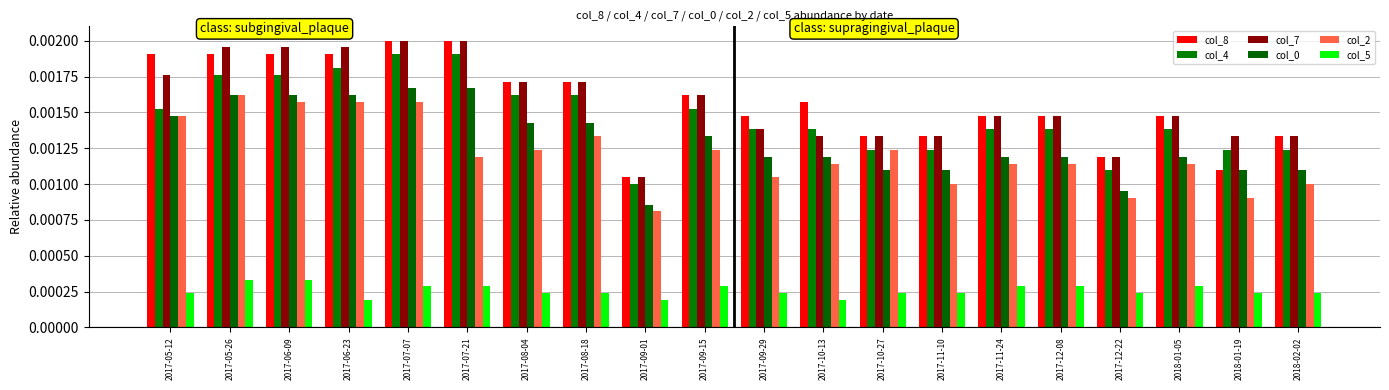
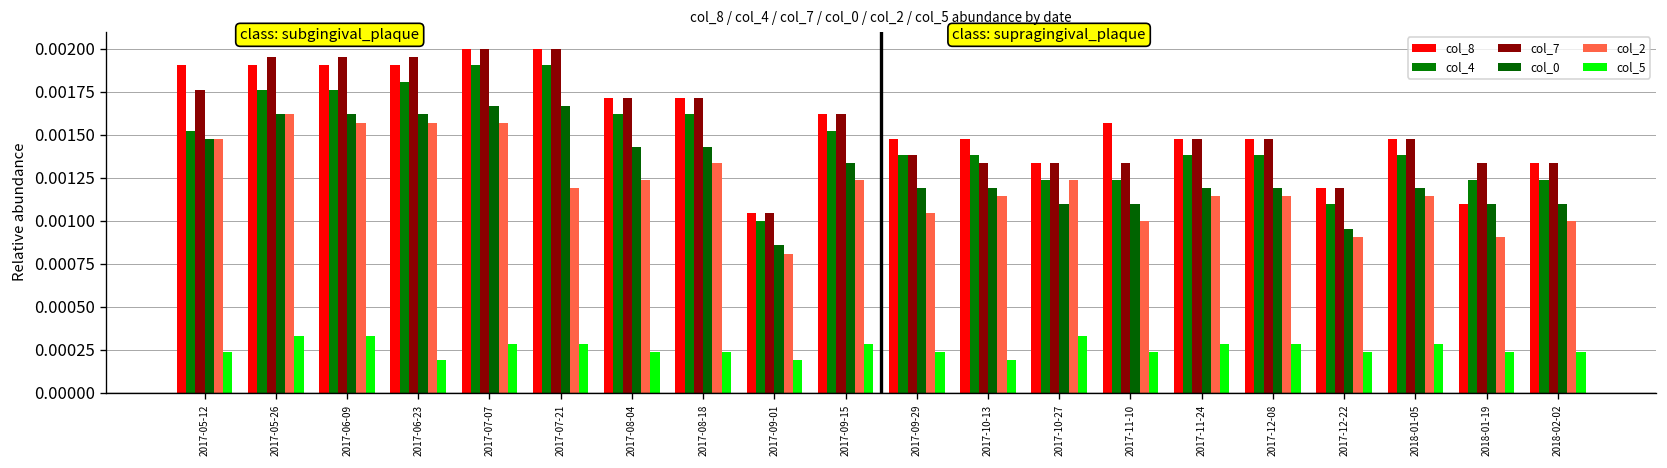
col_8, 2017-10-13: 0.00157 -> 0.00148
col_5, 2017-10-27: 0.00024 -> 0.00033
col_8, 2017-11-10: 0.00133 -> 0.00157
